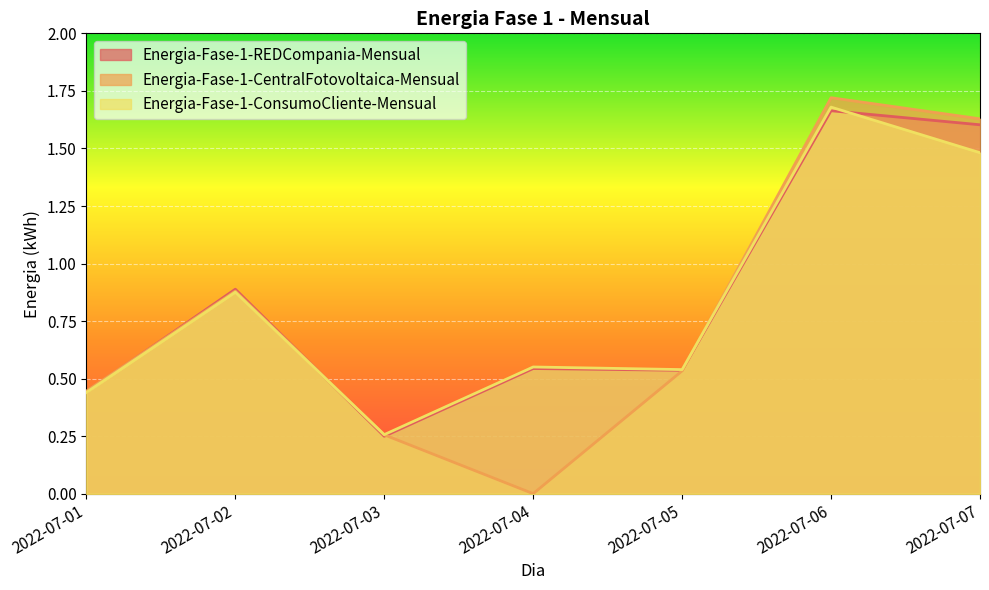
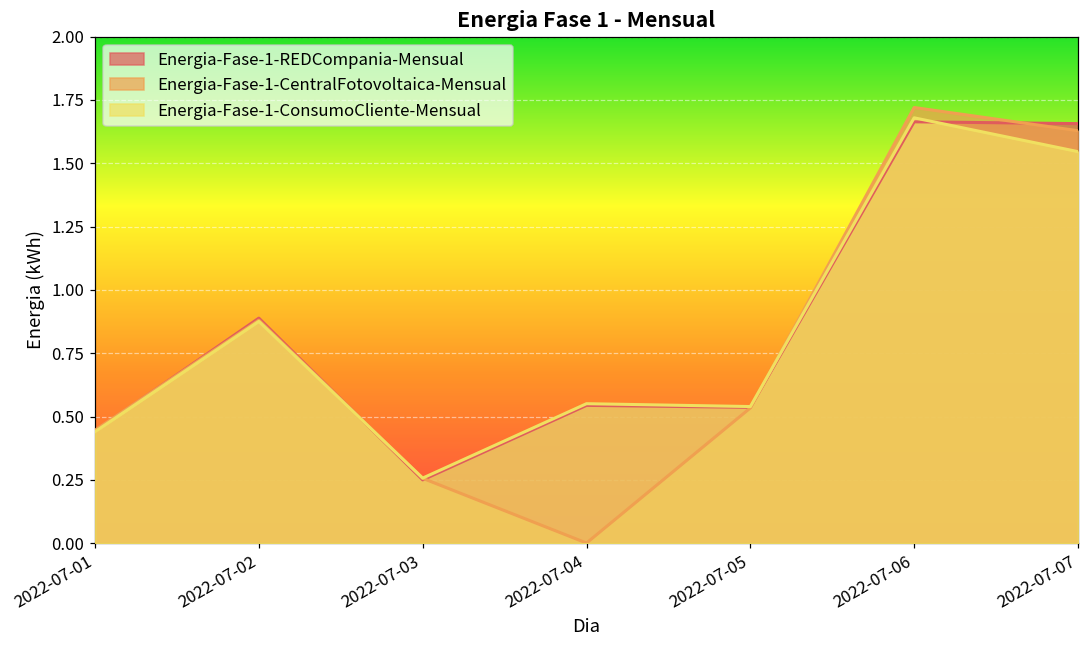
Energia-Fase-1-REDCompania-Mensual, 2022-07-07: 1.60 -> 1.66
Energia-Fase-1-ConsumoCliente-Mensual, 2022-07-07: 1.48 -> 1.55
